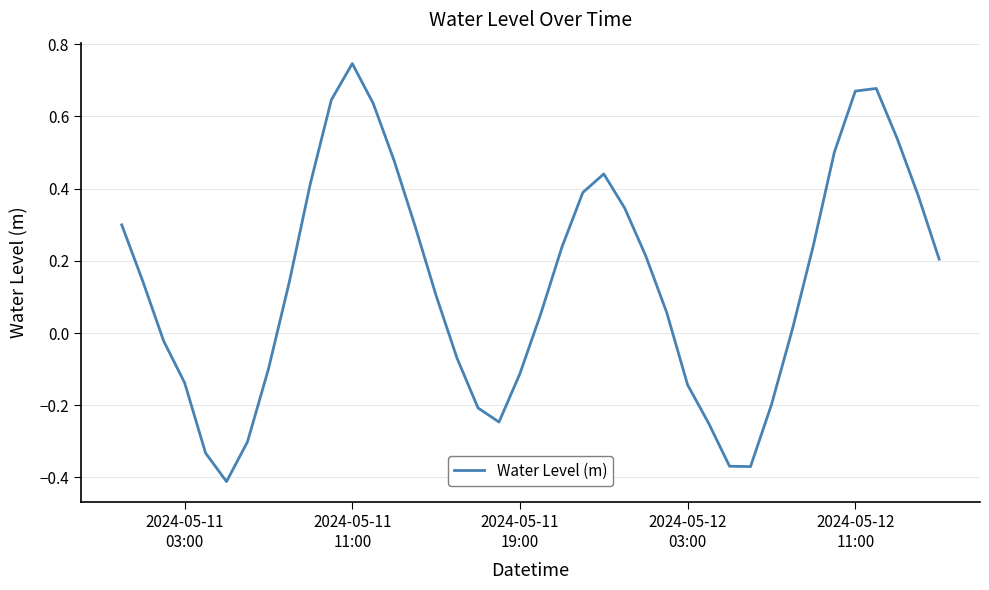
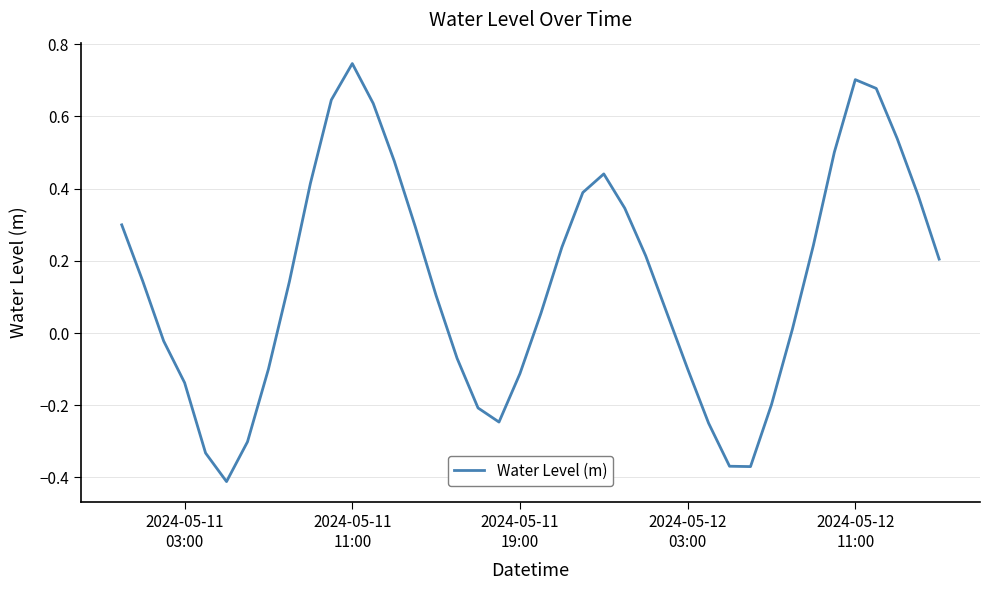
2024-05-12 03:00: -0.14 -> -0.10
2024-05-12 11:00: 0.67 -> 0.70
